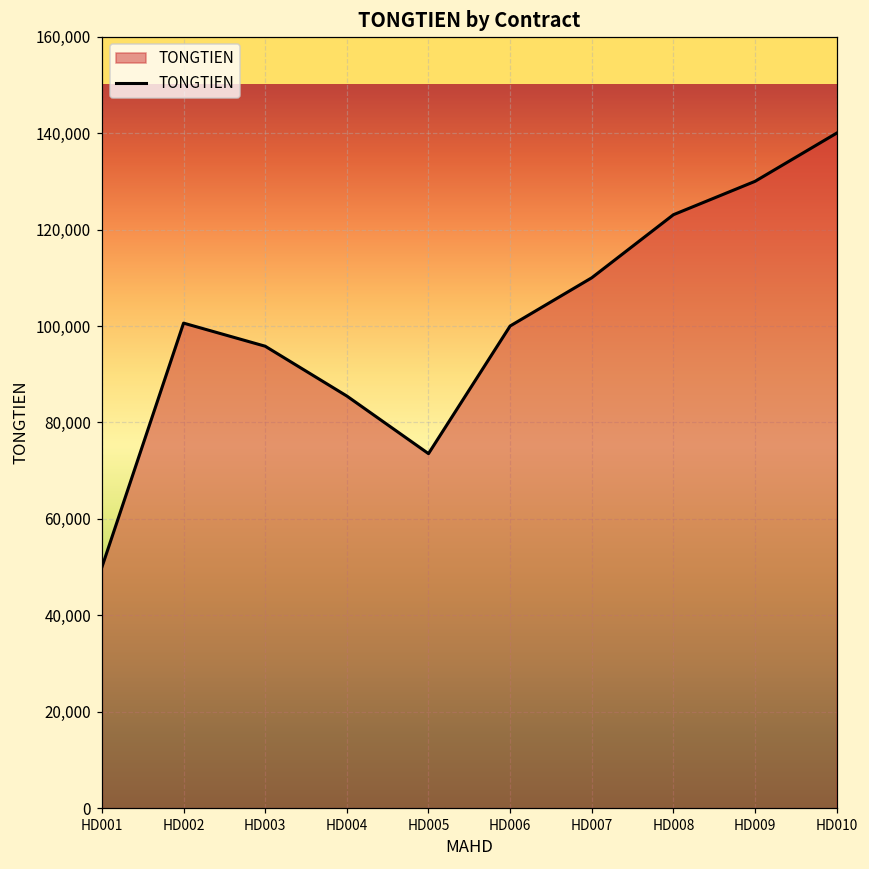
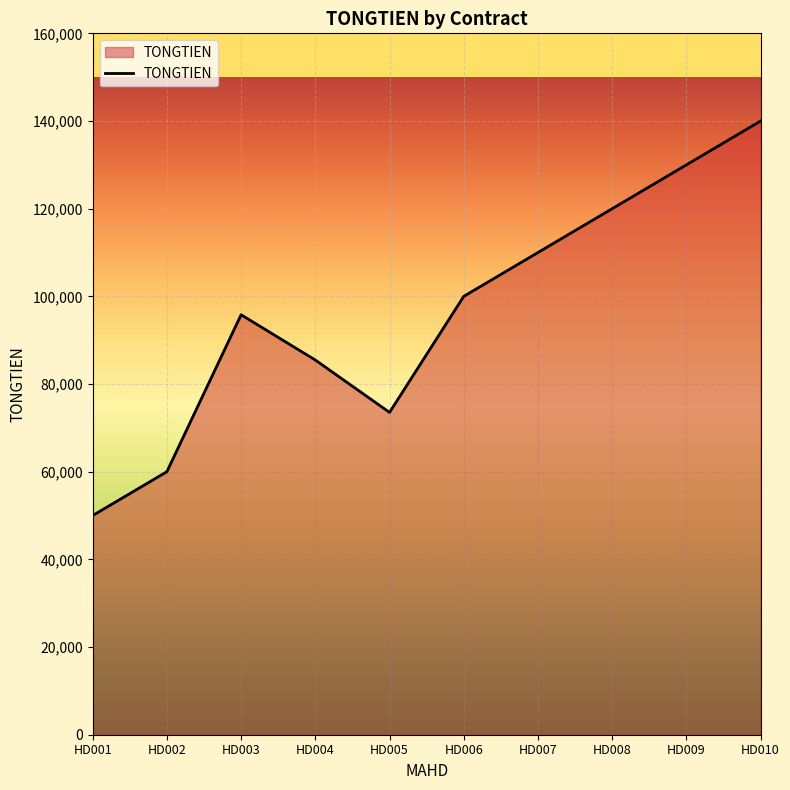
HD002: 101,000 -> 60,000
HD008: 123,000 -> 120,000
